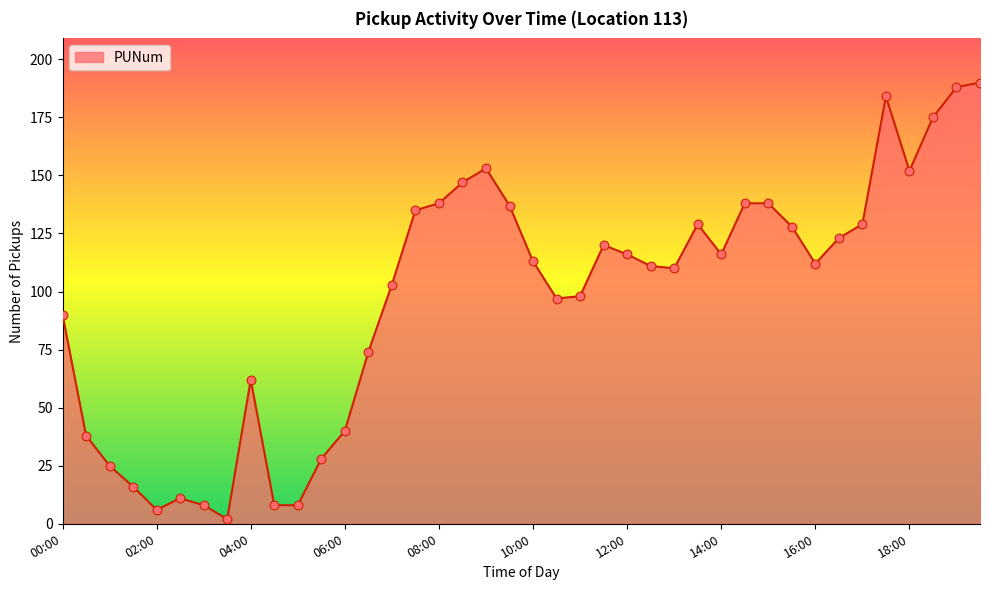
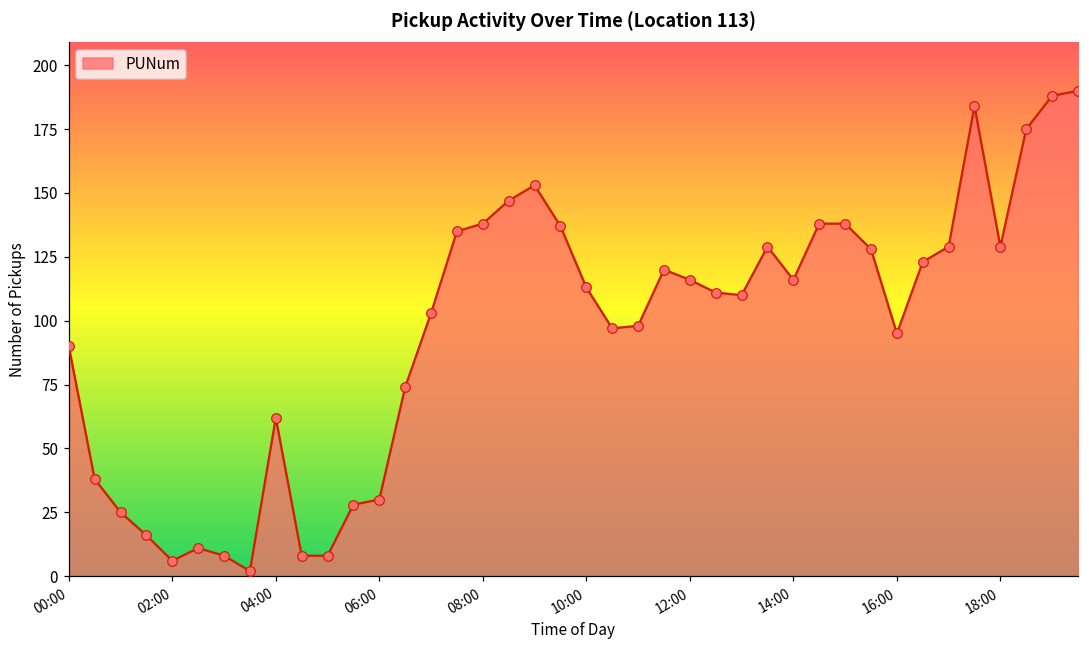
06:00: 40 -> 30
16:00: 112 -> 95
18:00: 152 -> 129
